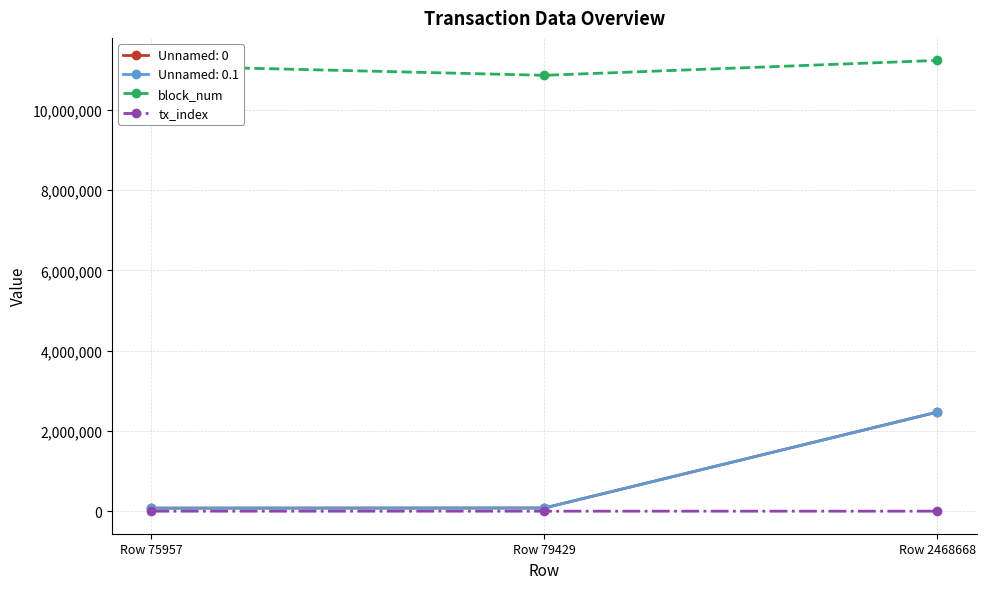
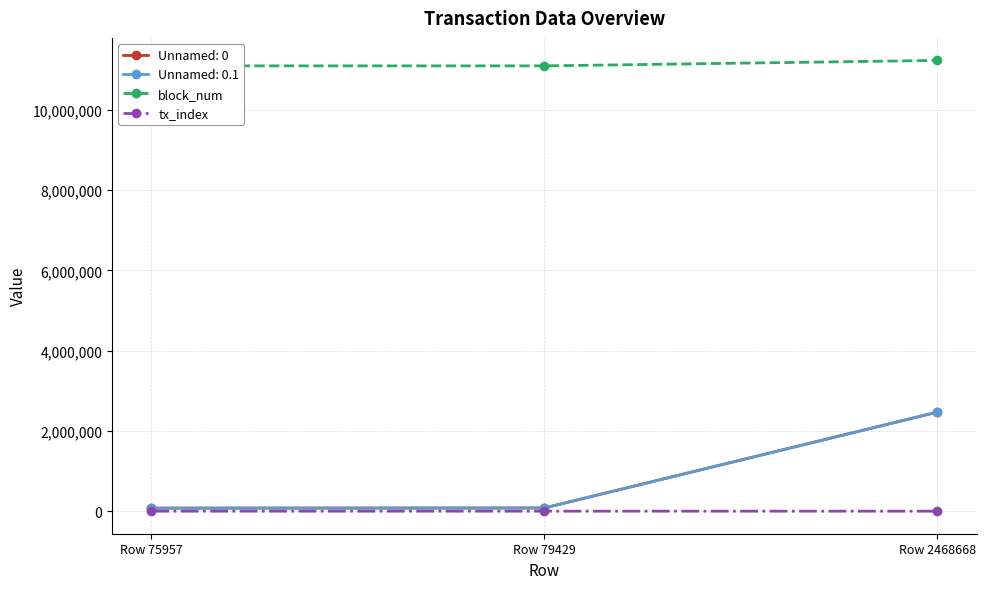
block_num, Row 79429: 10,900,000 -> 11,100,000
